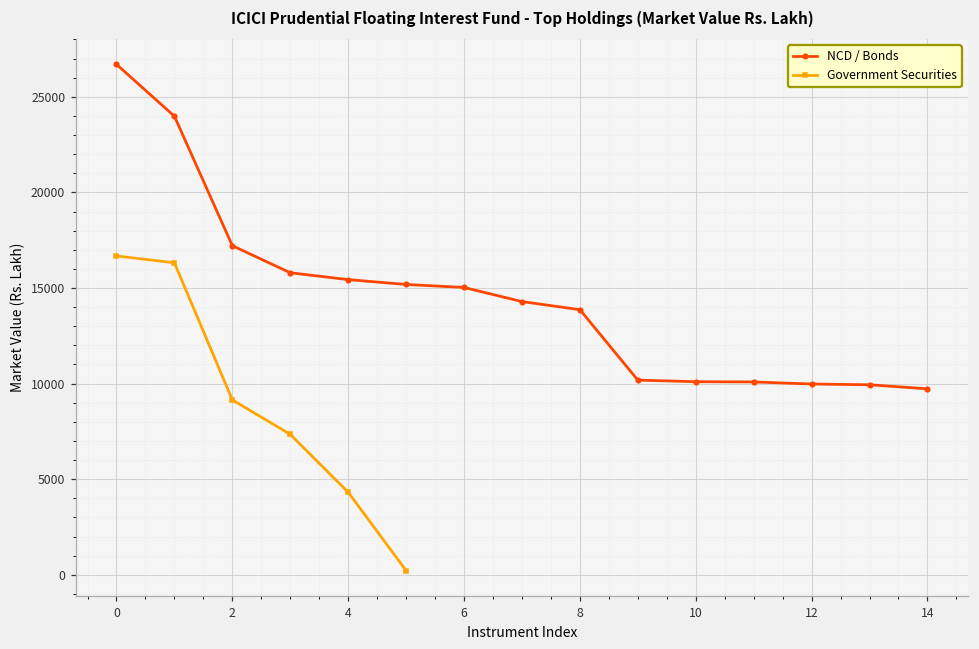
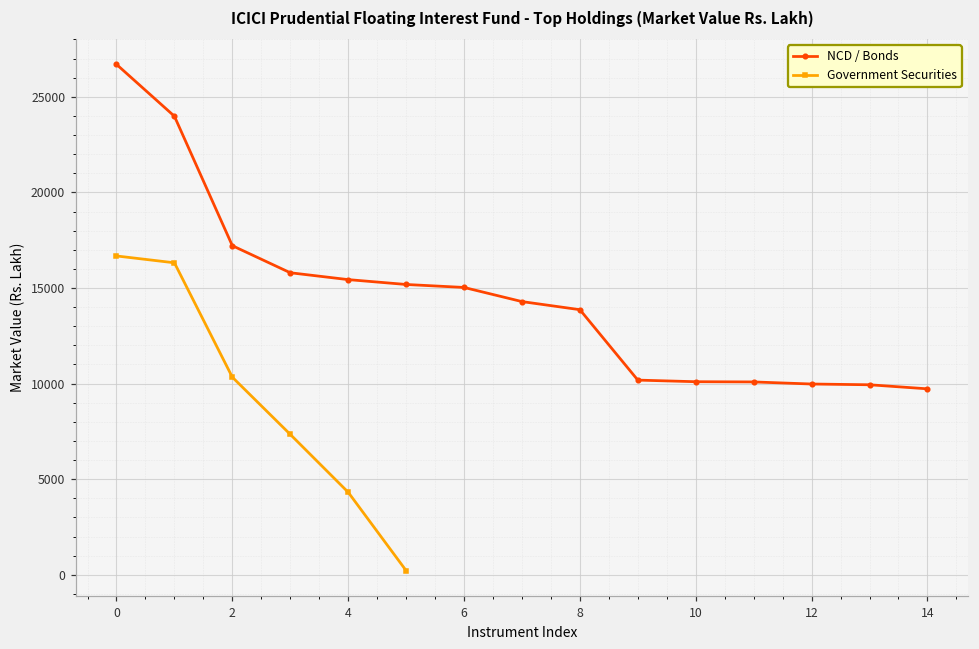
Government Securities, 2: 9100 -> 10300
